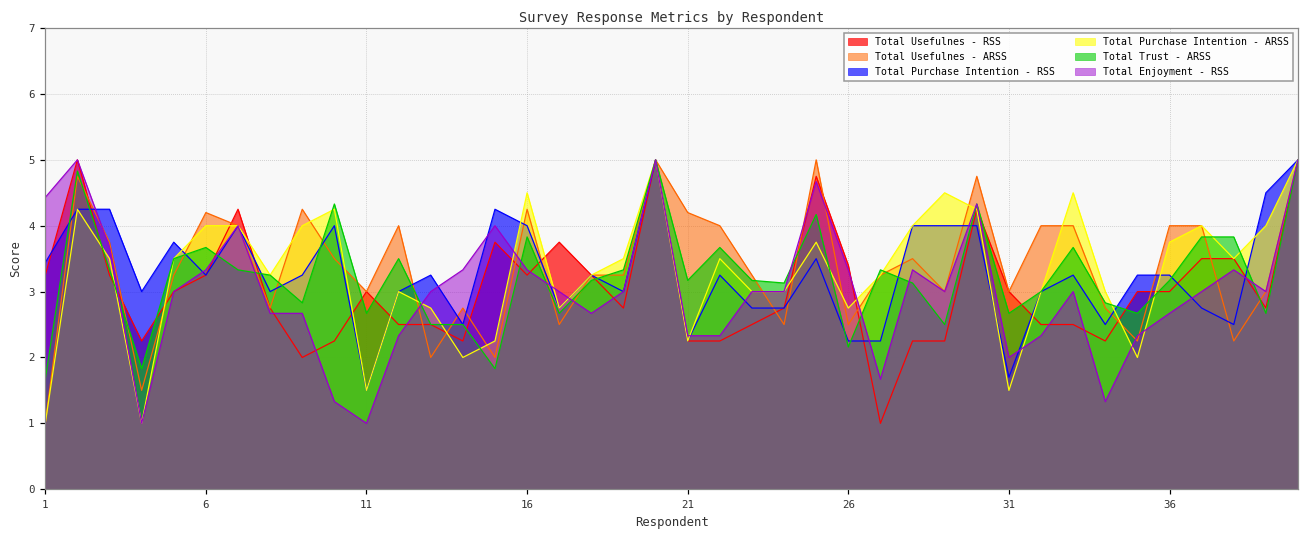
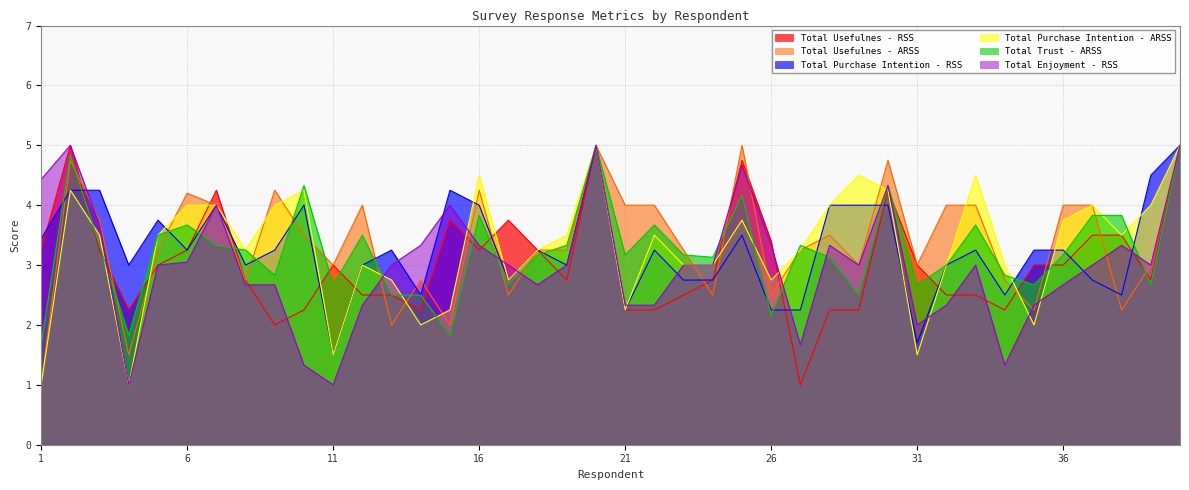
Total Enjoyment - RSS, 6: 3.3 -> 3.1
Total Usefulnes - ARSS, 21: 4.2 -> 4.0
